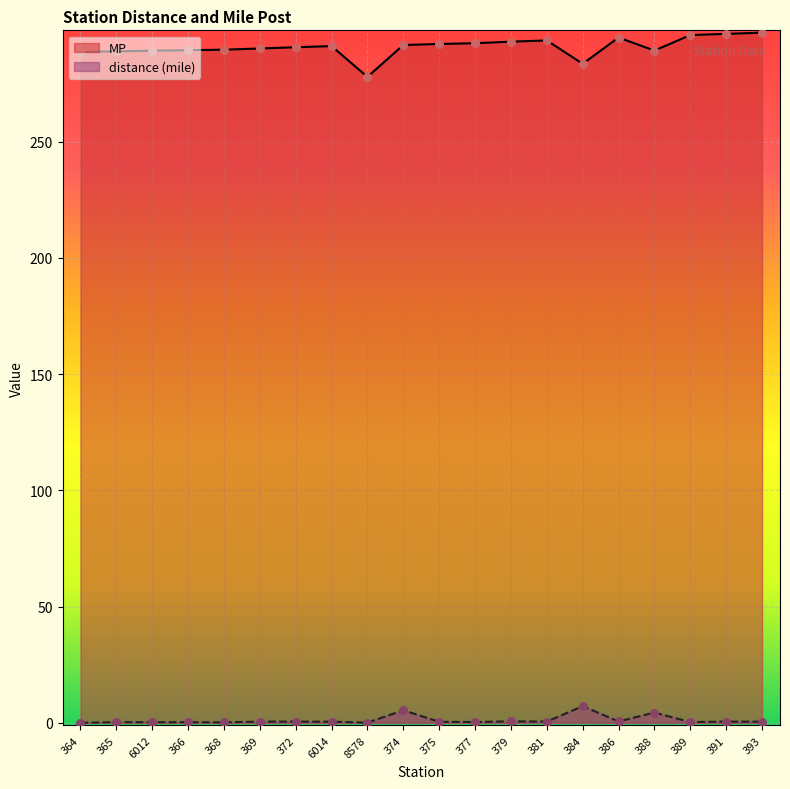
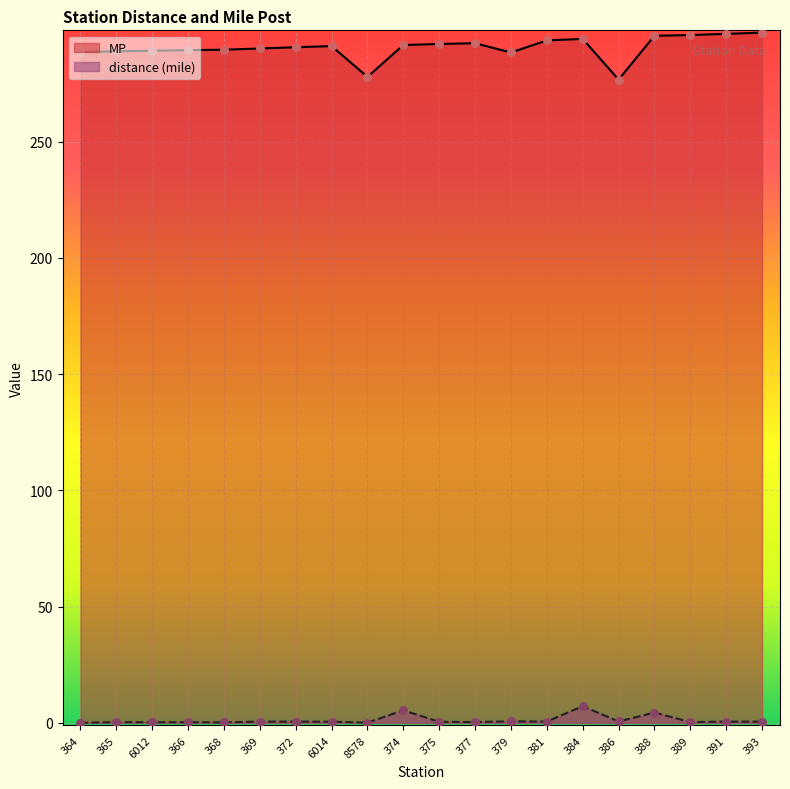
MP, 379: 293 -> 288
MP, 384: 283 -> 294
MP, 386: 295 -> 277
MP, 388: 289 -> 296
